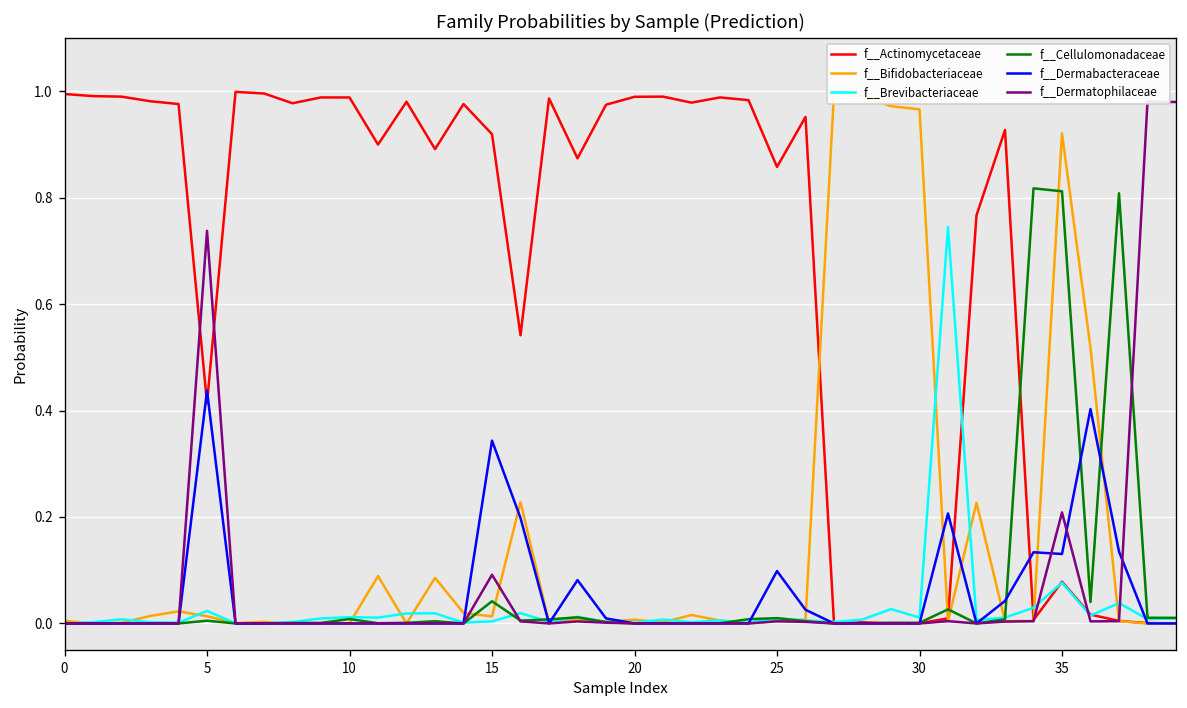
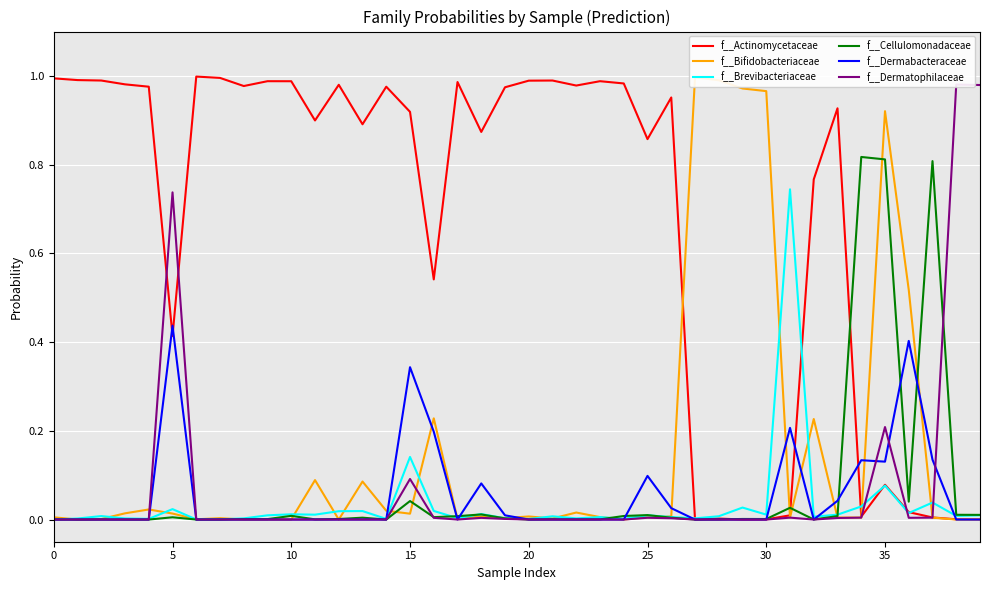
f__Brevibacteriaceae, 15: 0.00 -> 0.14
